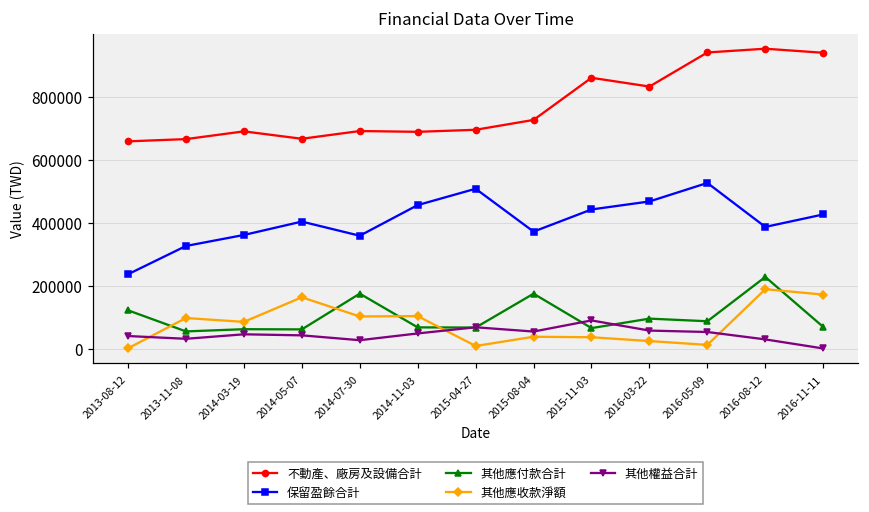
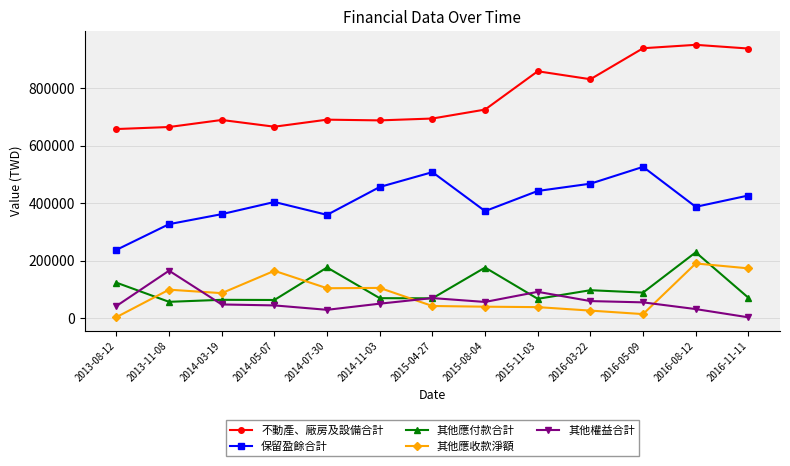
其他權益合計, 2013-11-08: 30000 -> 160000
其他應收款淨額, 2015-04-27: 10000 -> 40000
